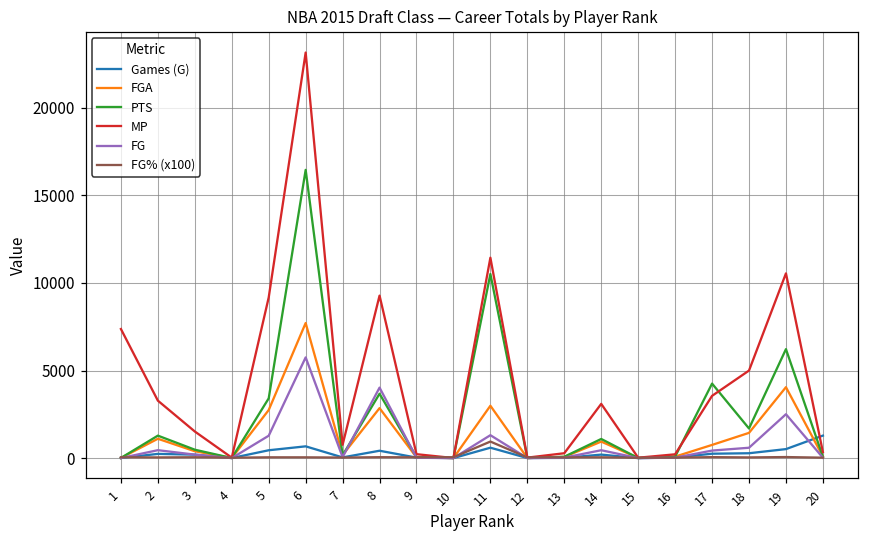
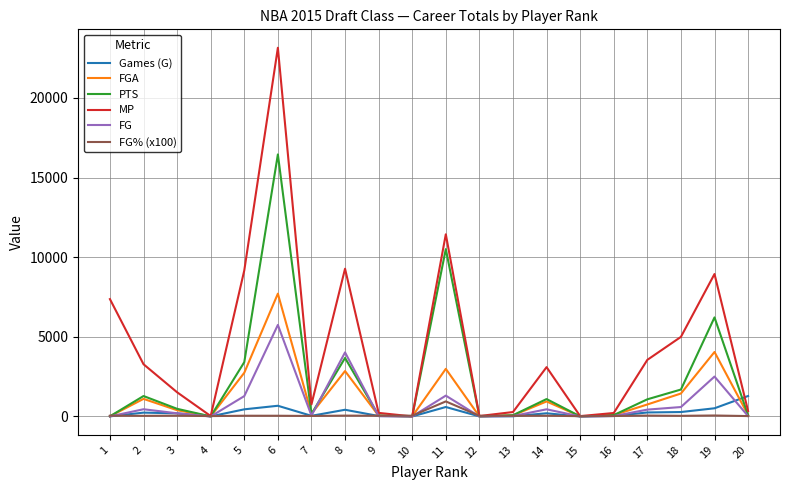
PTS, 17: 4300 -> 1100
MP, 19: 10500 -> 8900
